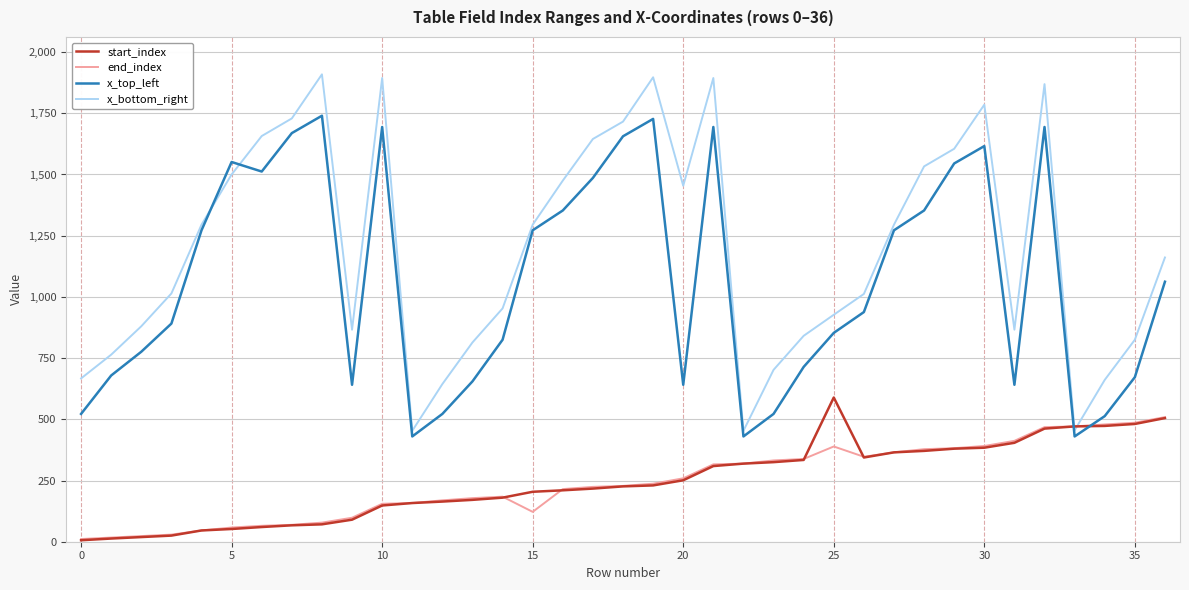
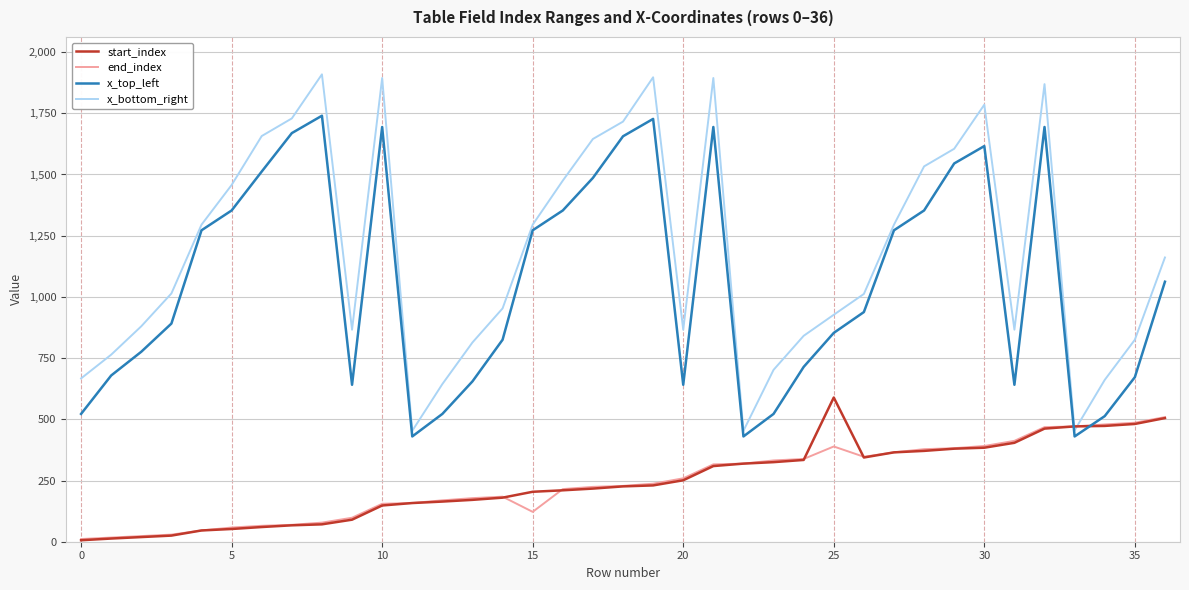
x_top_left, 5: 1,550 -> 1,350
x_bottom_right, 5: 1,500 -> 1,460
x_bottom_right, 20: 1,450 -> 870
